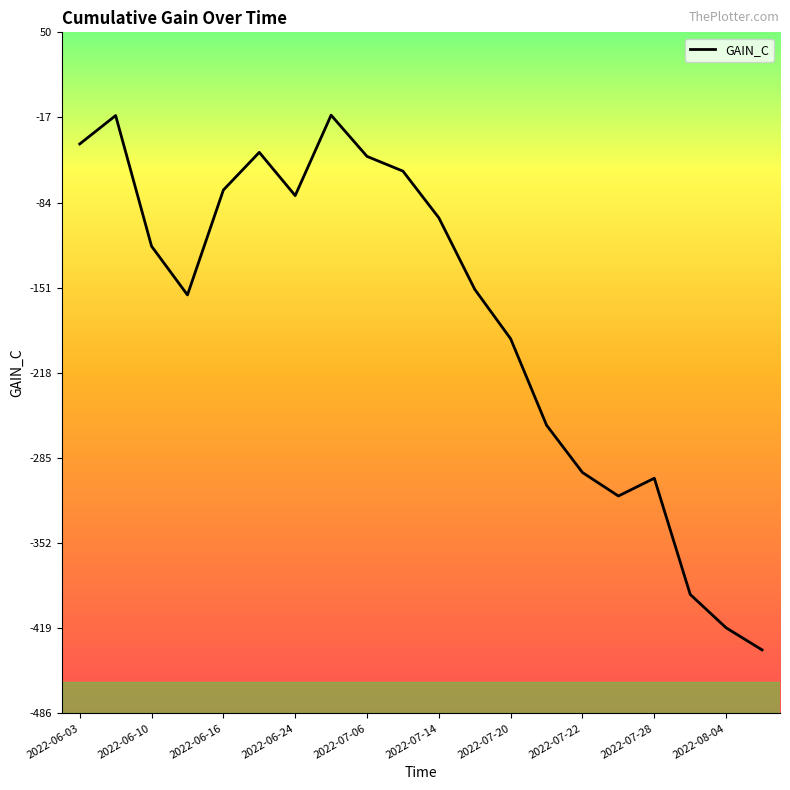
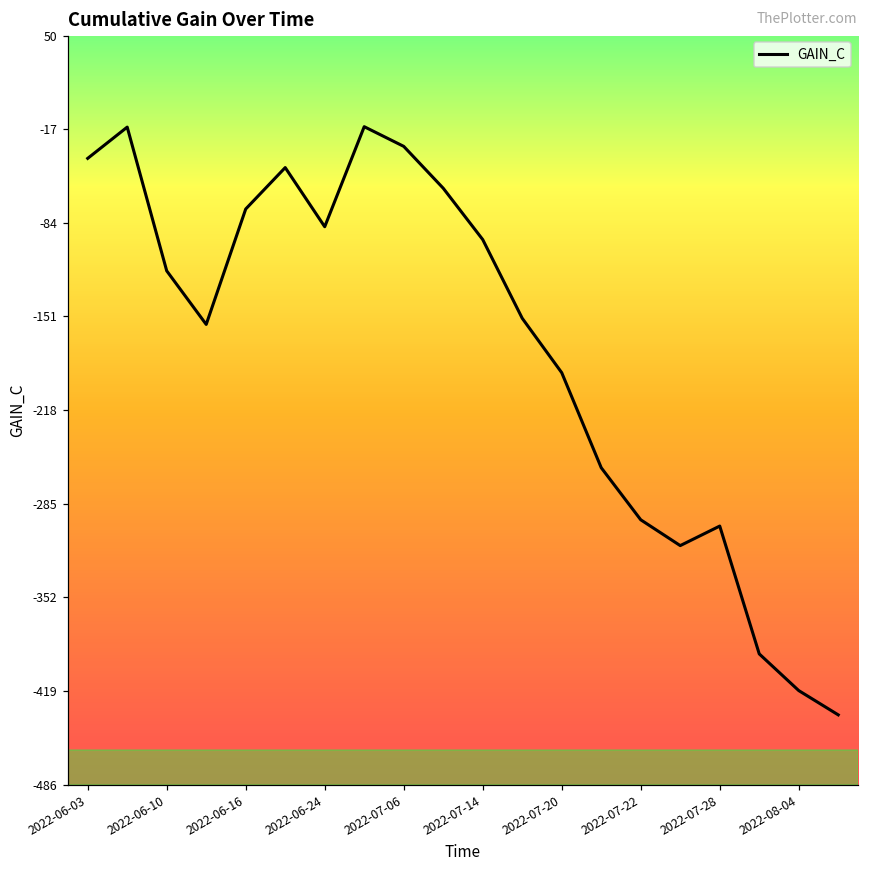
2022-06-24: -79 -> -87
2022-07-06: -48 -> -29
